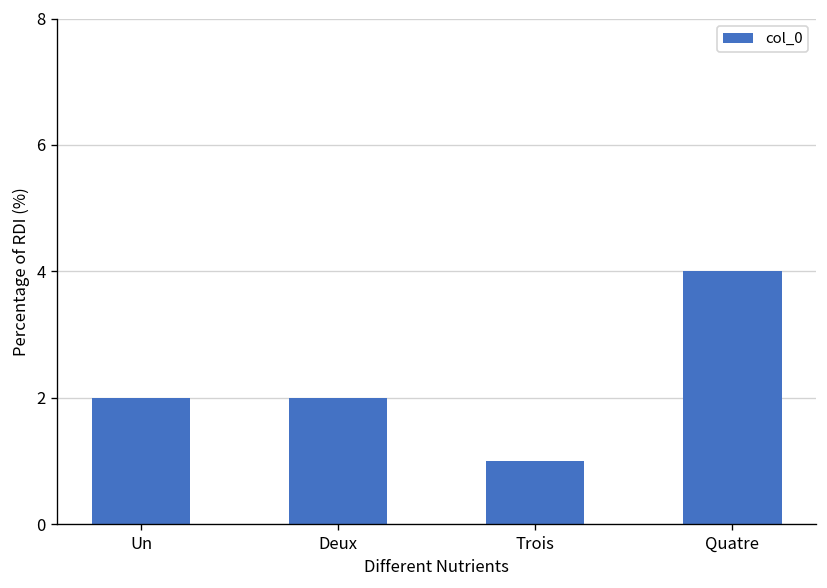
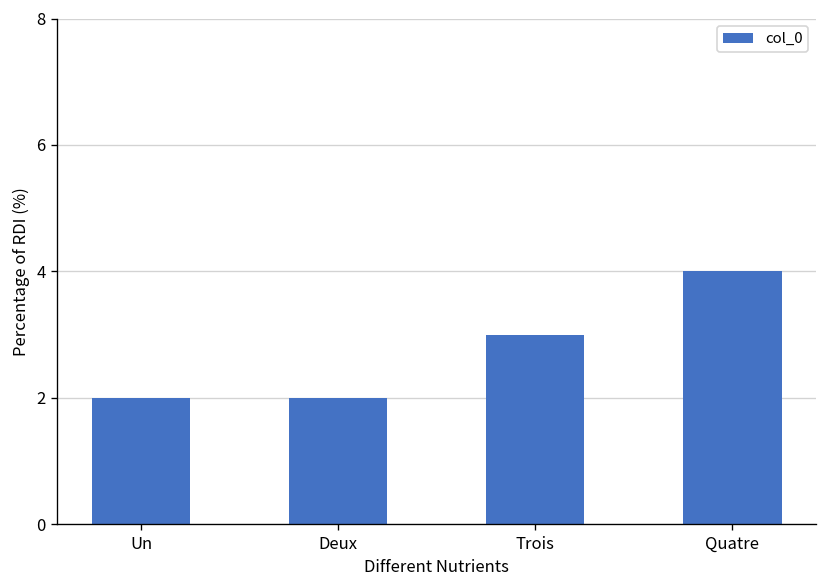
Trois: 1 -> 3
